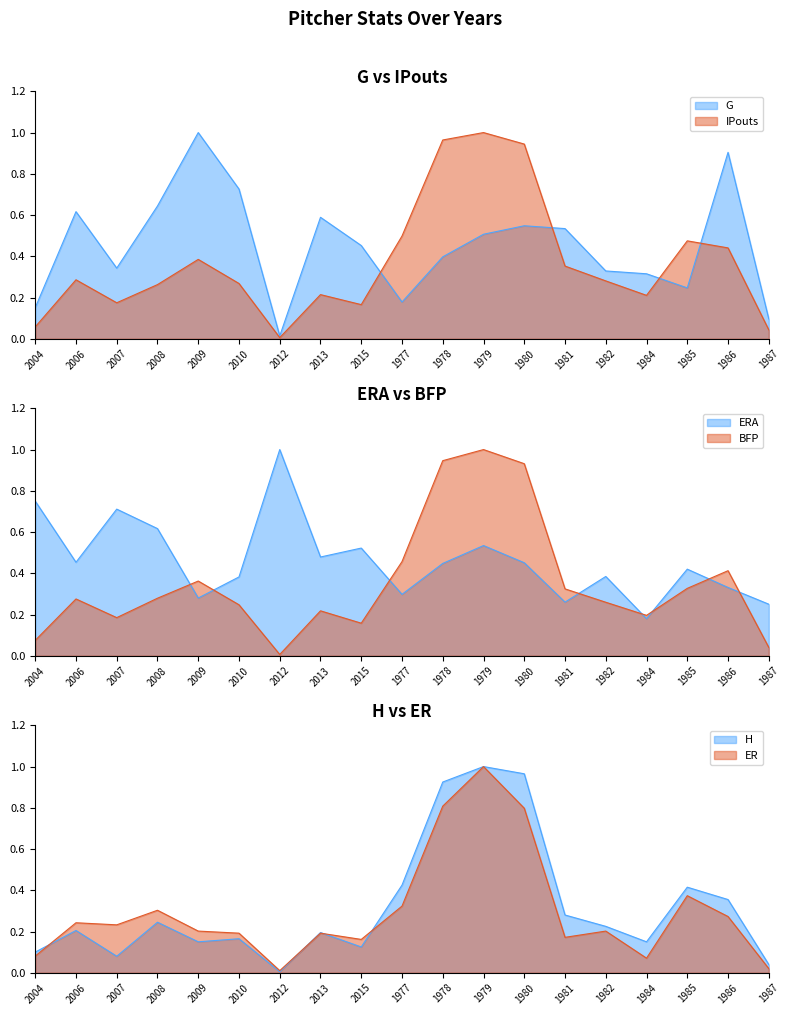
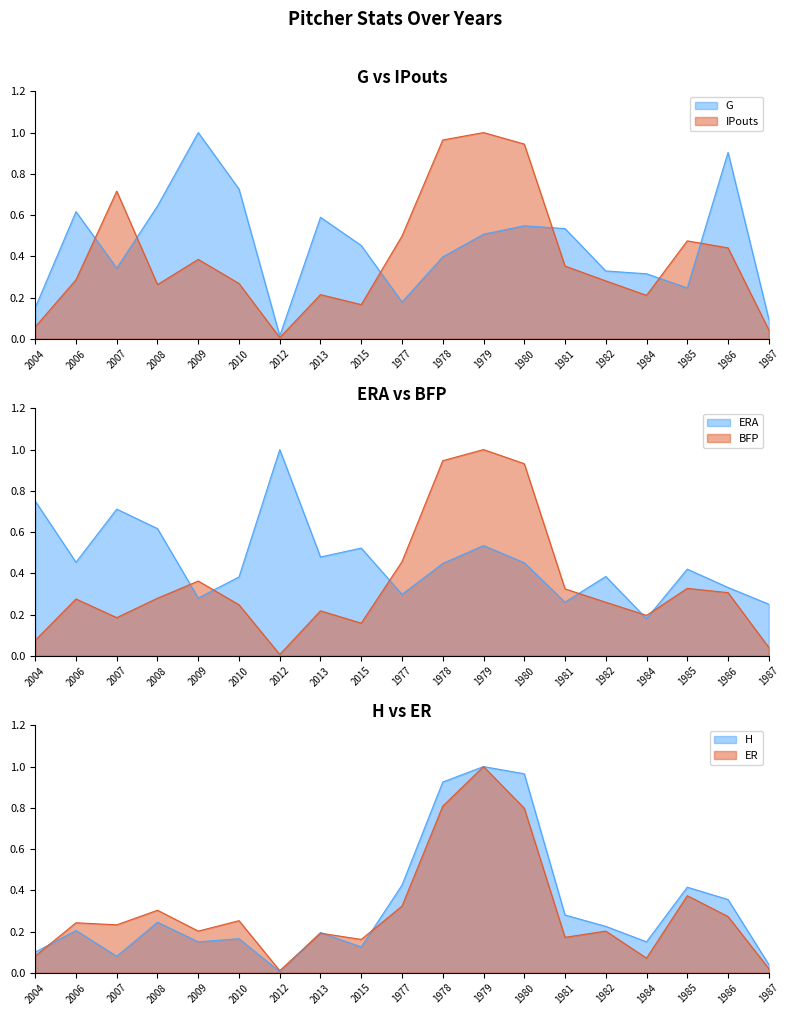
G vs IPouts, IPouts, 2007: 0.17 -> 0.72
ERA vs BFP, BFP, 1986: 0.41 -> 0.31
H vs ER, ER, 2010: 0.19 -> 0.25
